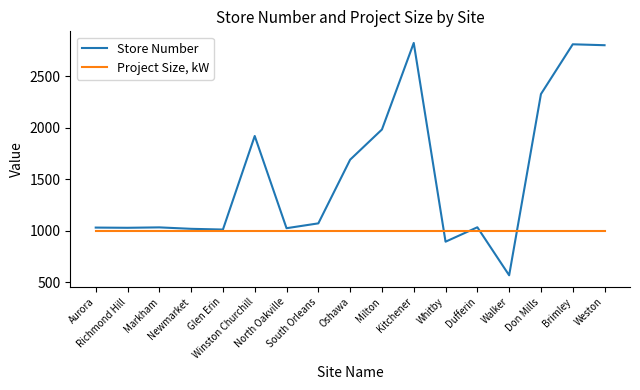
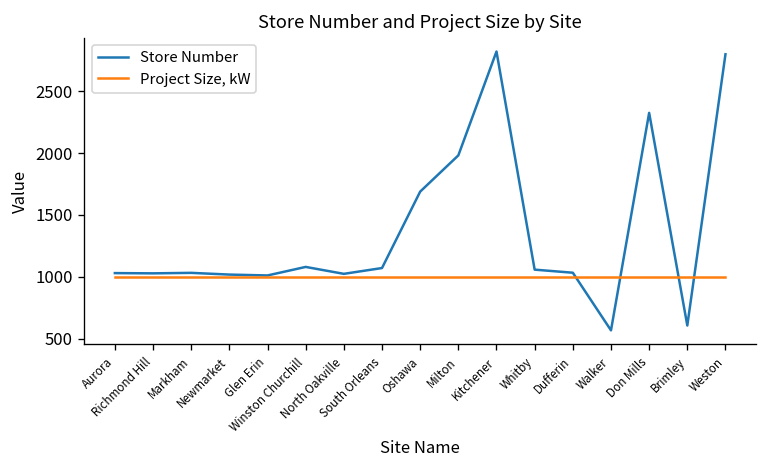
Store Number, Winston Churchill: 1920 -> 1080
Store Number, Whitby: 890 -> 1060
Store Number, Brimley: 2810 -> 610
